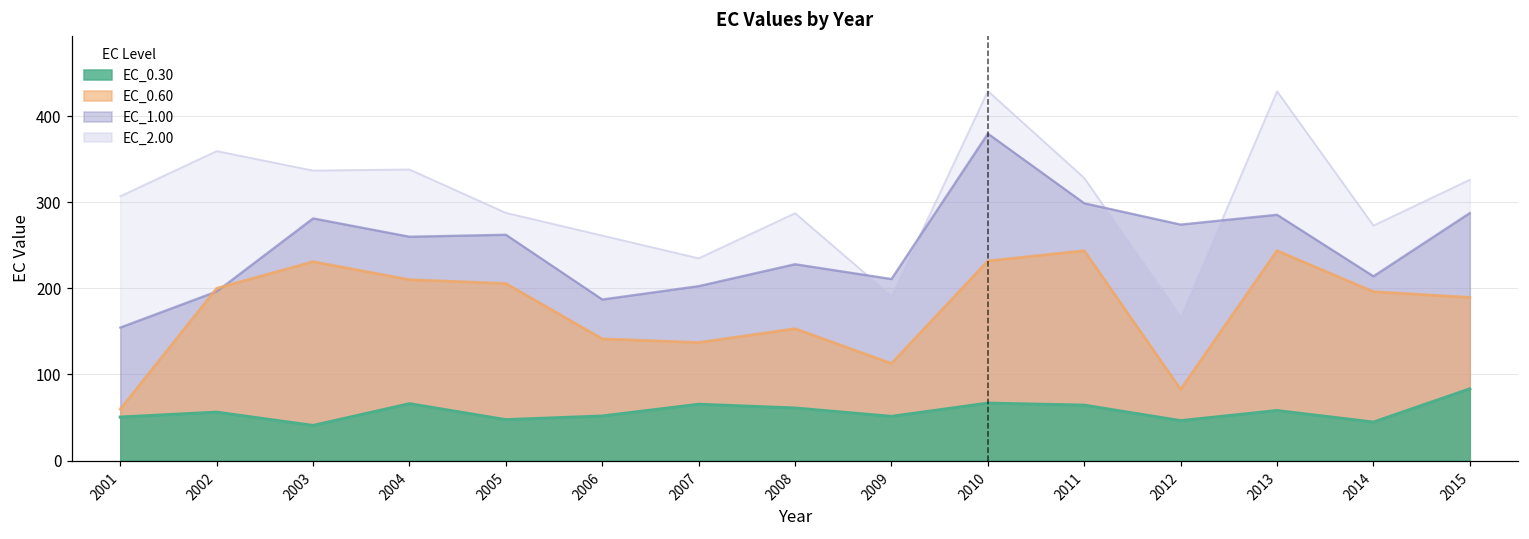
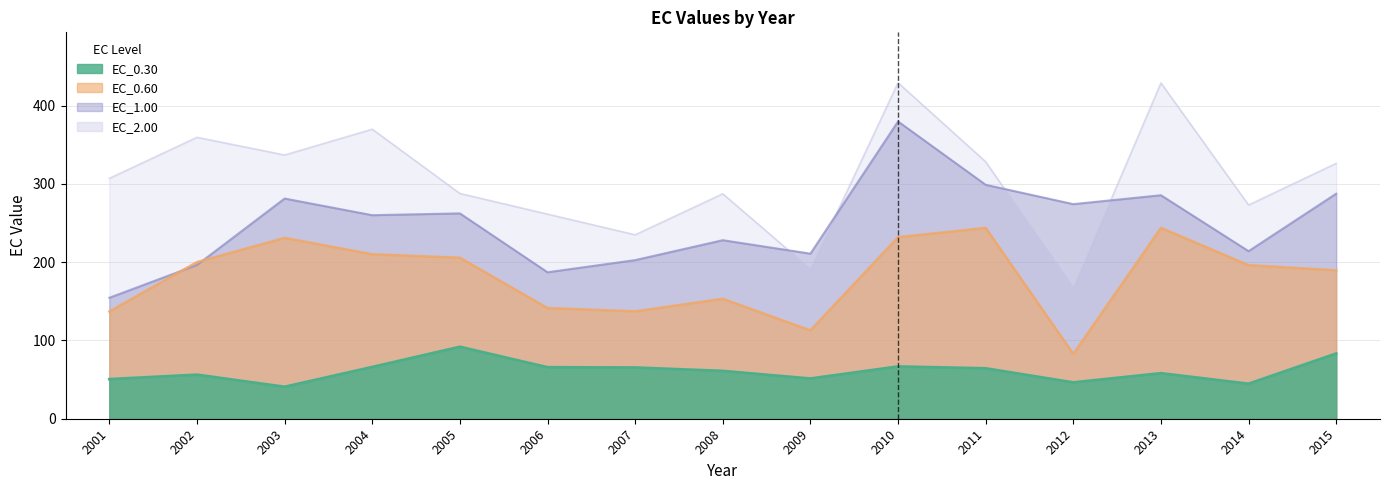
EC_0.60, 2001: 60 -> 140
EC_2.00, 2004: 340 -> 370
EC_0.30, 2005: 50 -> 90
EC_0.30, 2006: 50 -> 70
